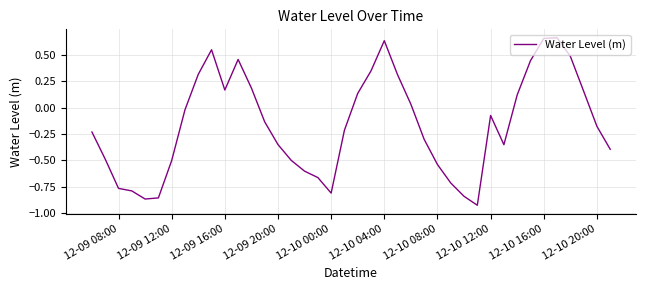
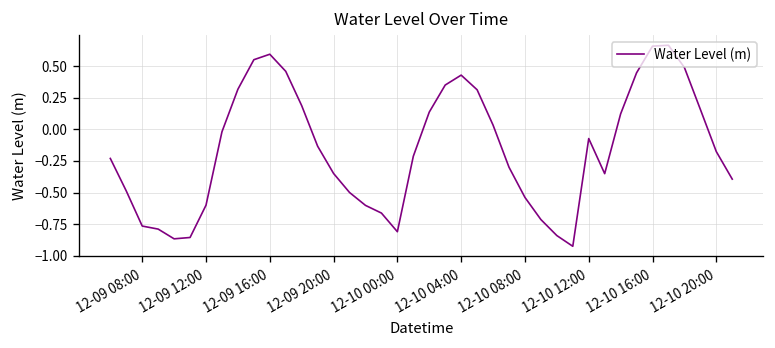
12-09 12:00: -0.50 -> -0.60
12-09 16:00: 0.17 -> 0.59
12-10 04:00: 0.64 -> 0.43
